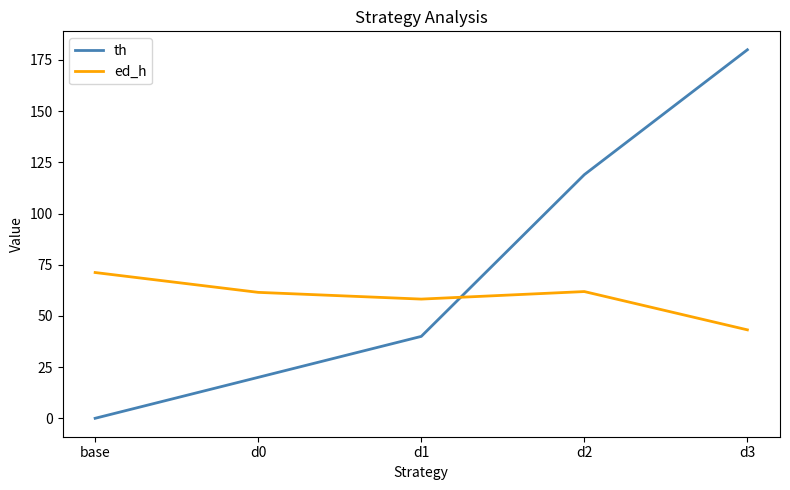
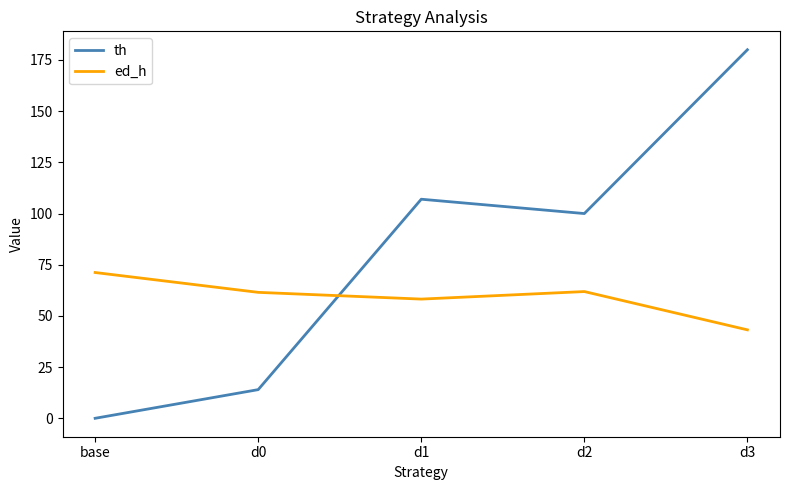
th, d0: 20 -> 14
th, d1: 40 -> 107
th, d2: 119 -> 100
